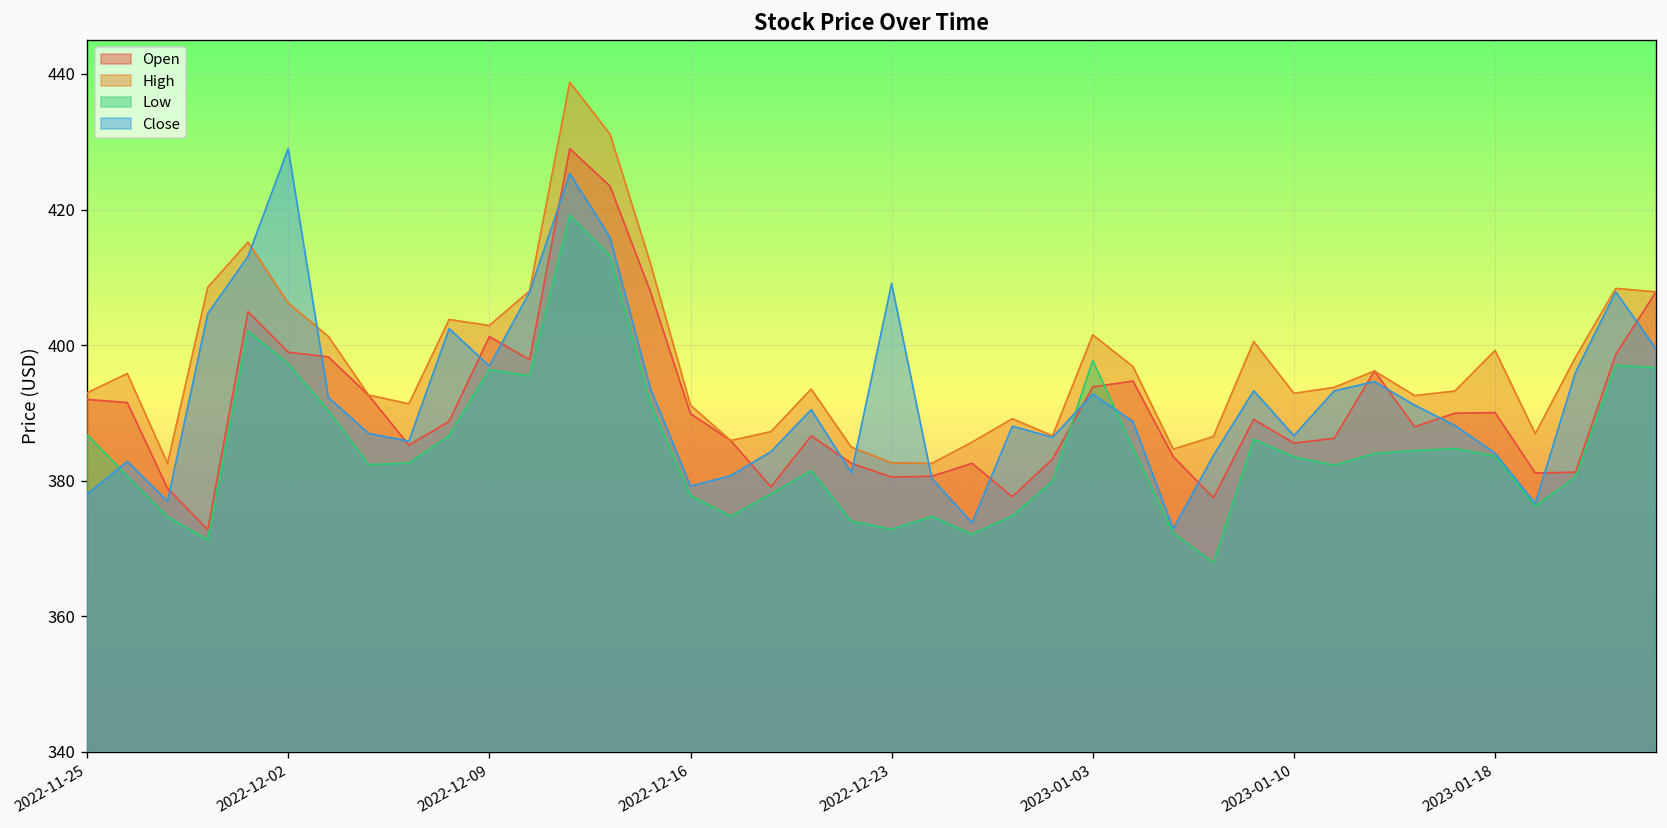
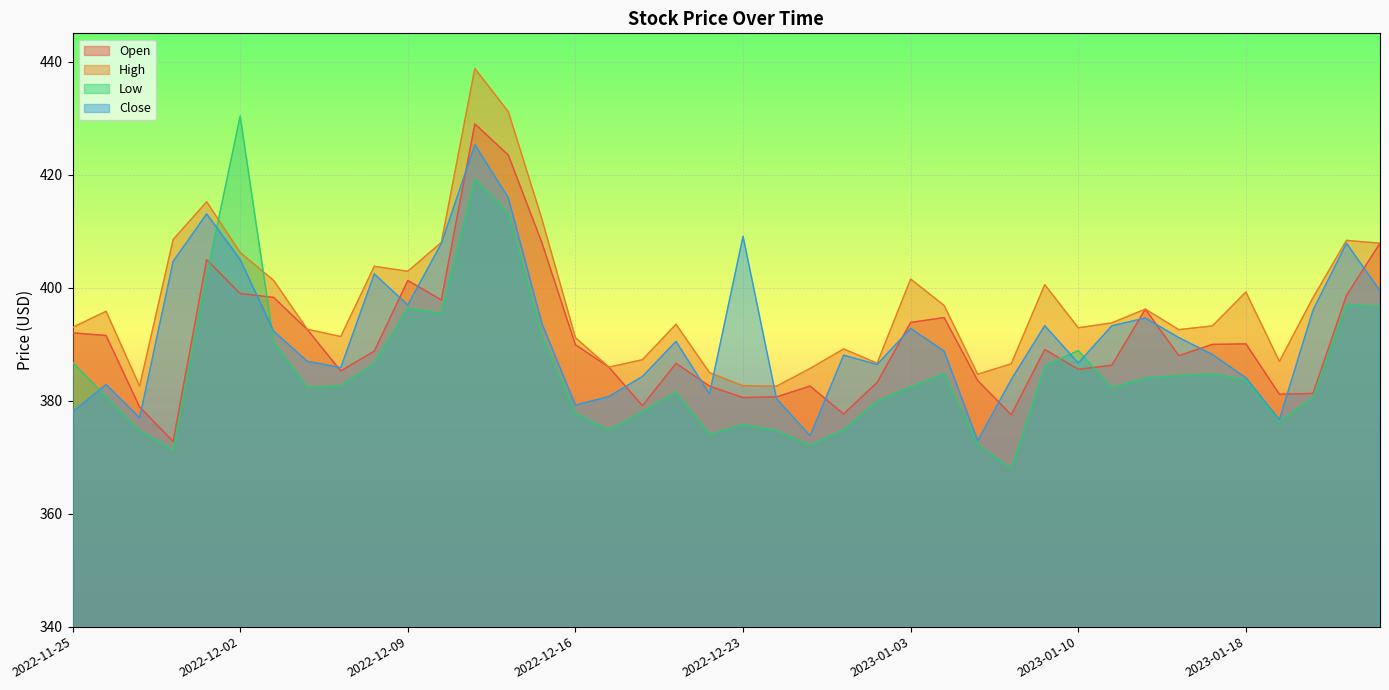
Low, 2022-12-02: 397 -> 430
Close, 2022-12-02: 429 -> 405
Low, 2022-12-23: 373 -> 376
Low, 2023-01-03: 398 -> 382
Low, 2023-01-10: 384 -> 389
